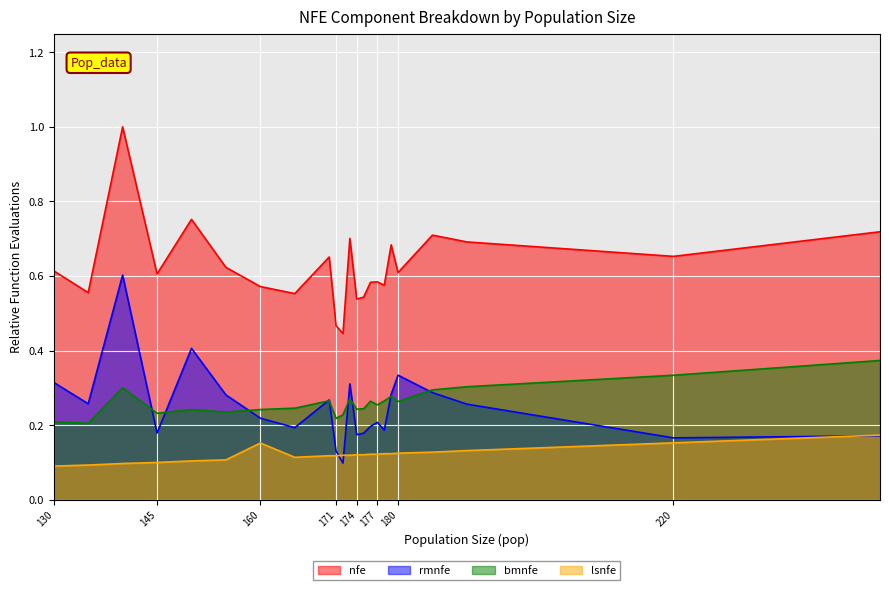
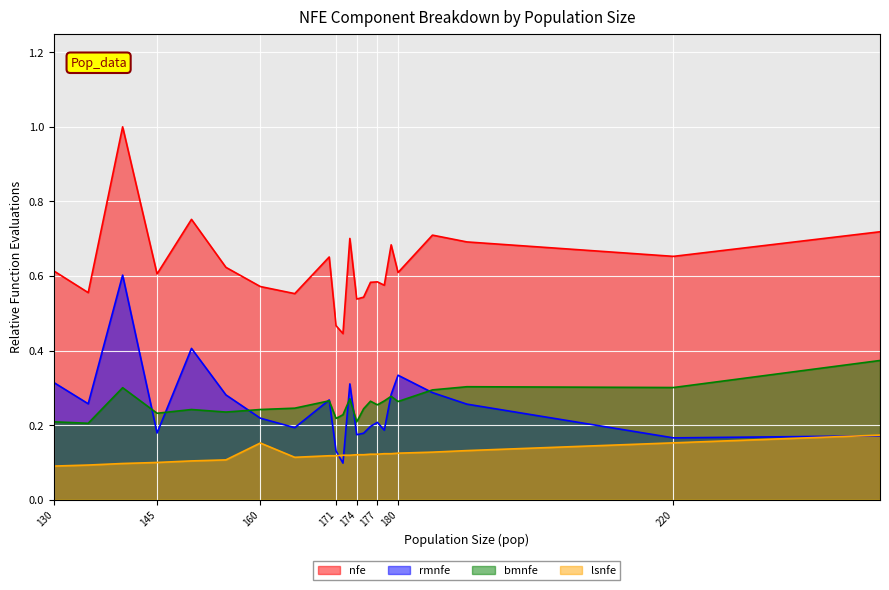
bmnfe, 174: 0.24 -> 0.21
bmnfe, 220: 0.33 -> 0.30
